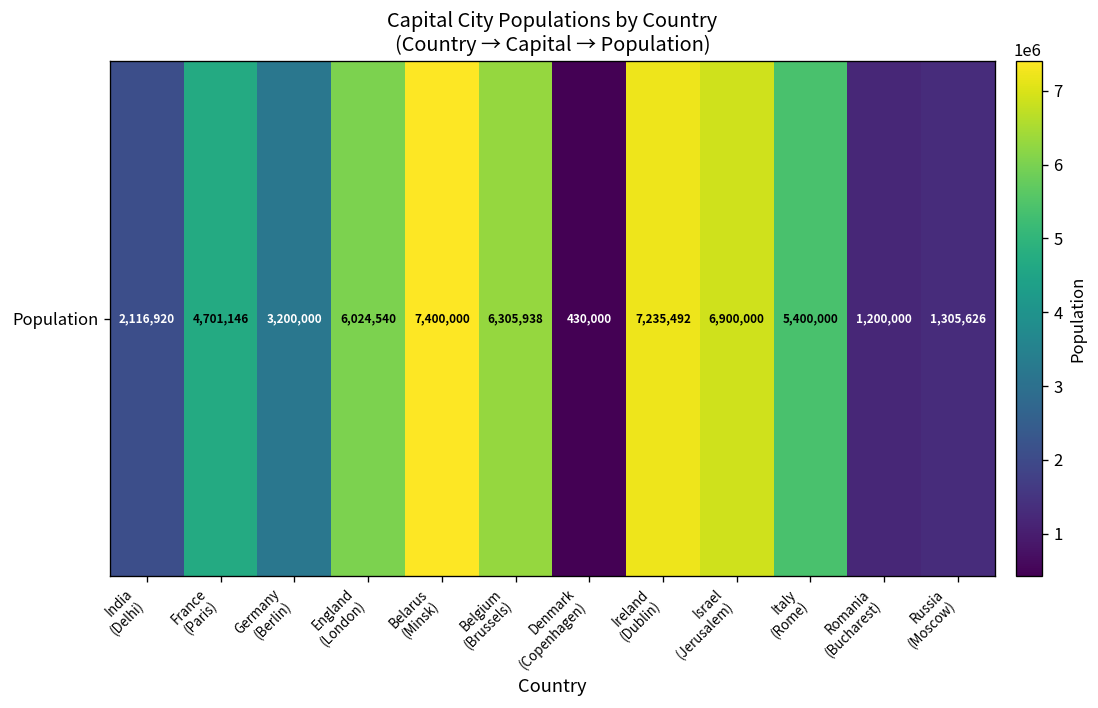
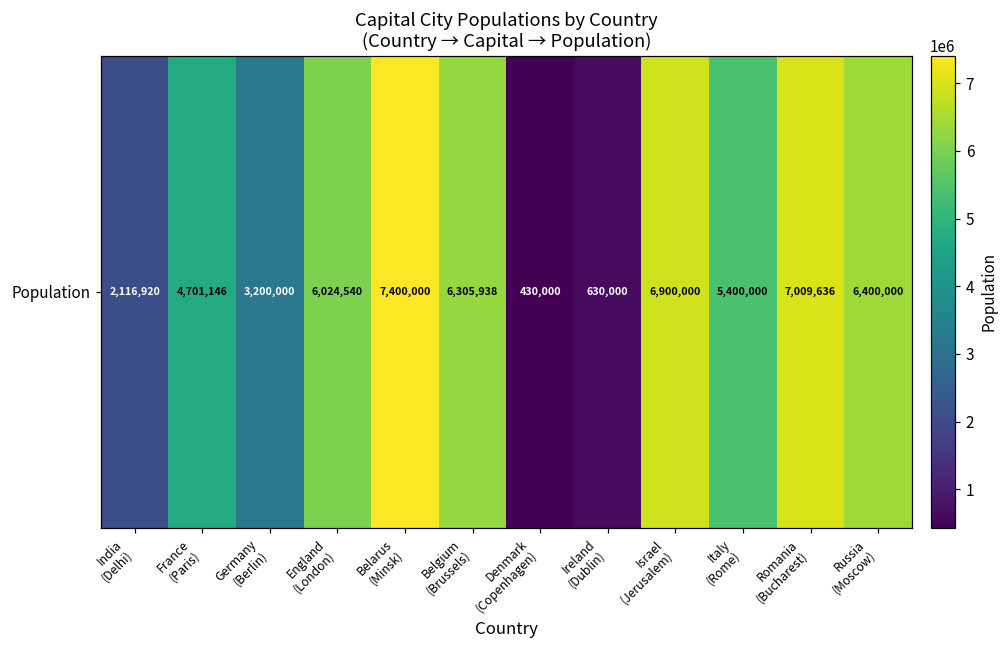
Population, Ireland (Dublin): 7,235,492 -> 630,000
Population, Romania (Bucharest): 1,200,000 -> 7,009,636
Population, Russia (Moscow): 1,305,626 -> 6,400,000
